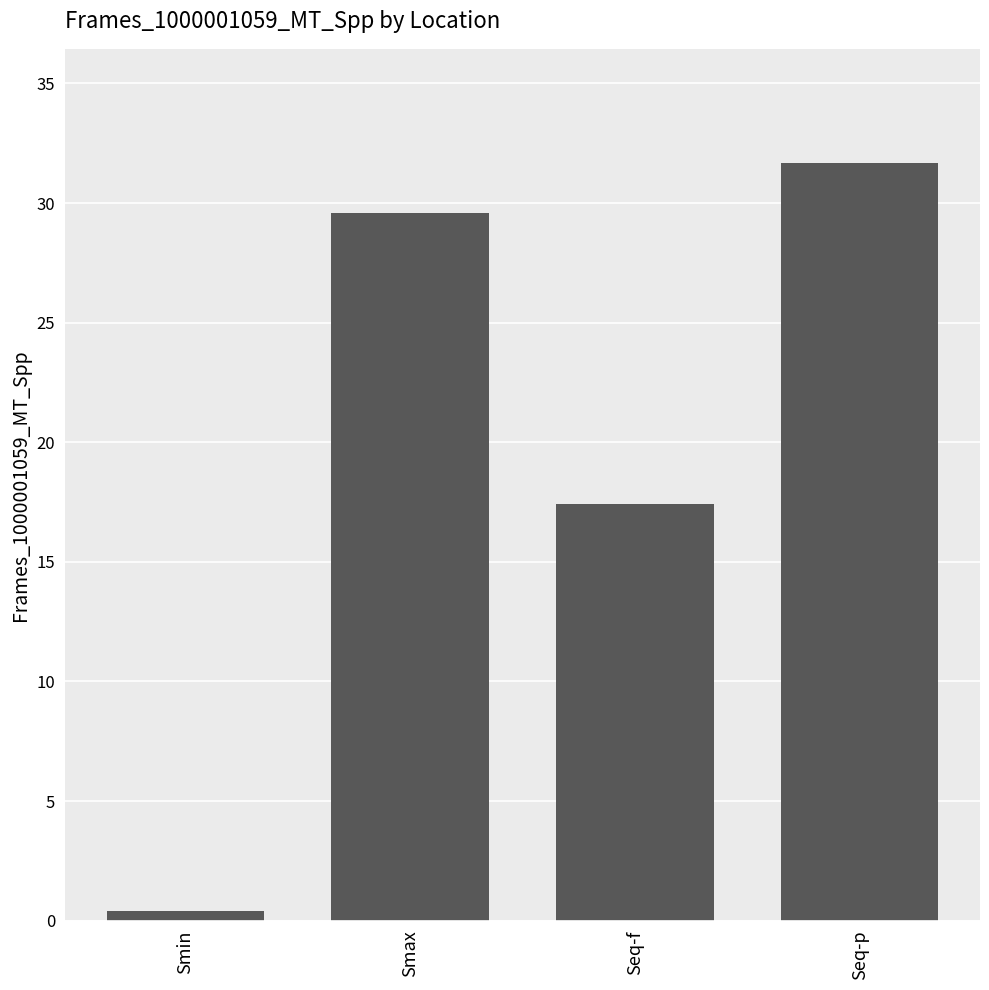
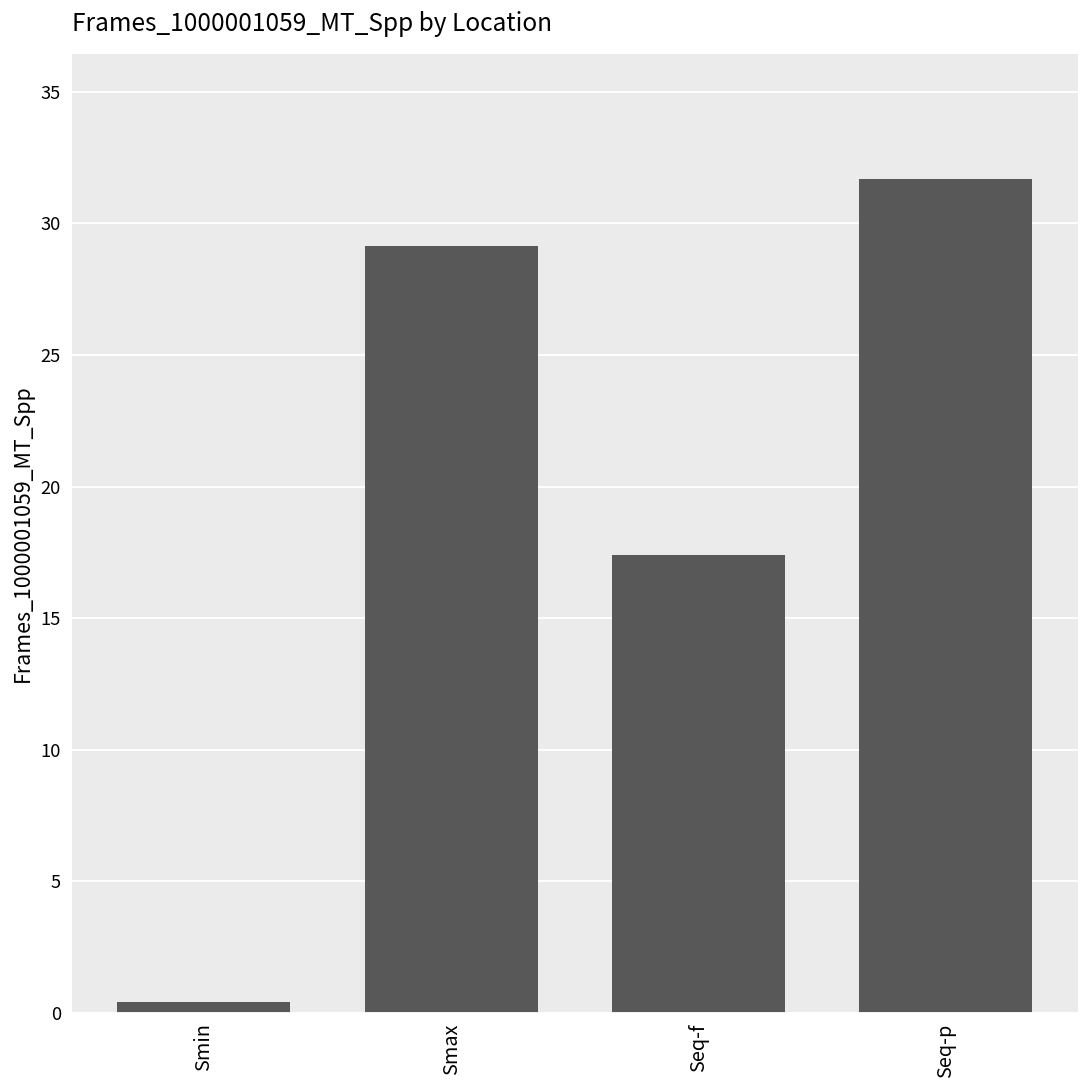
Smax: 29.6 -> 29.1
